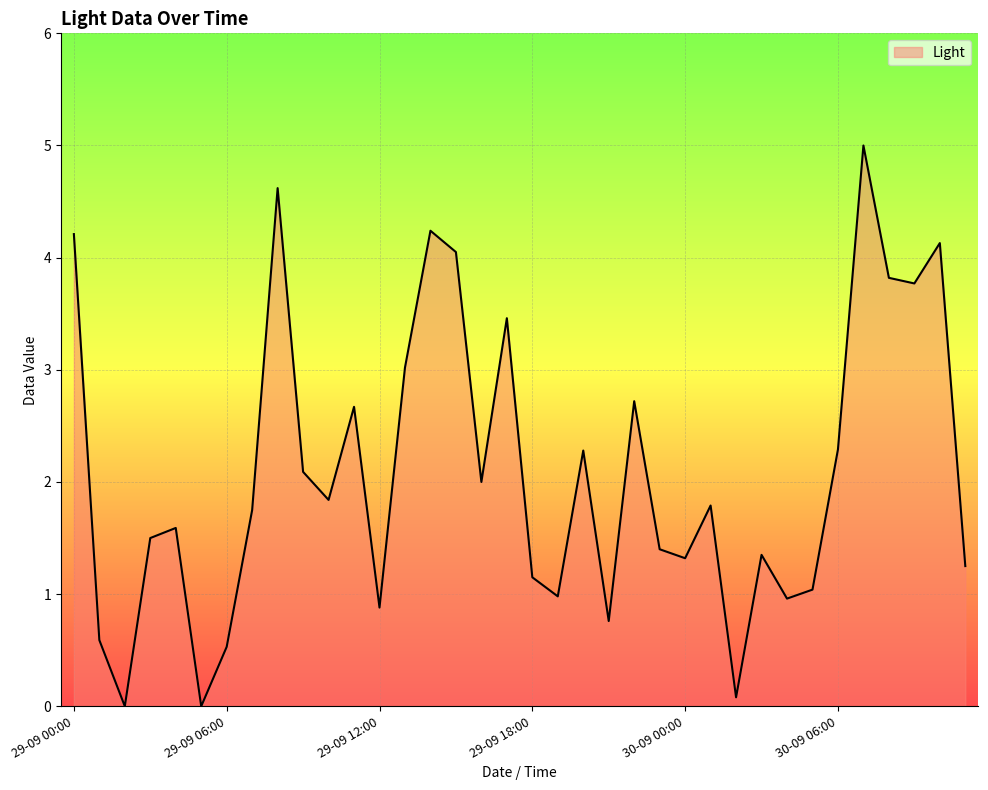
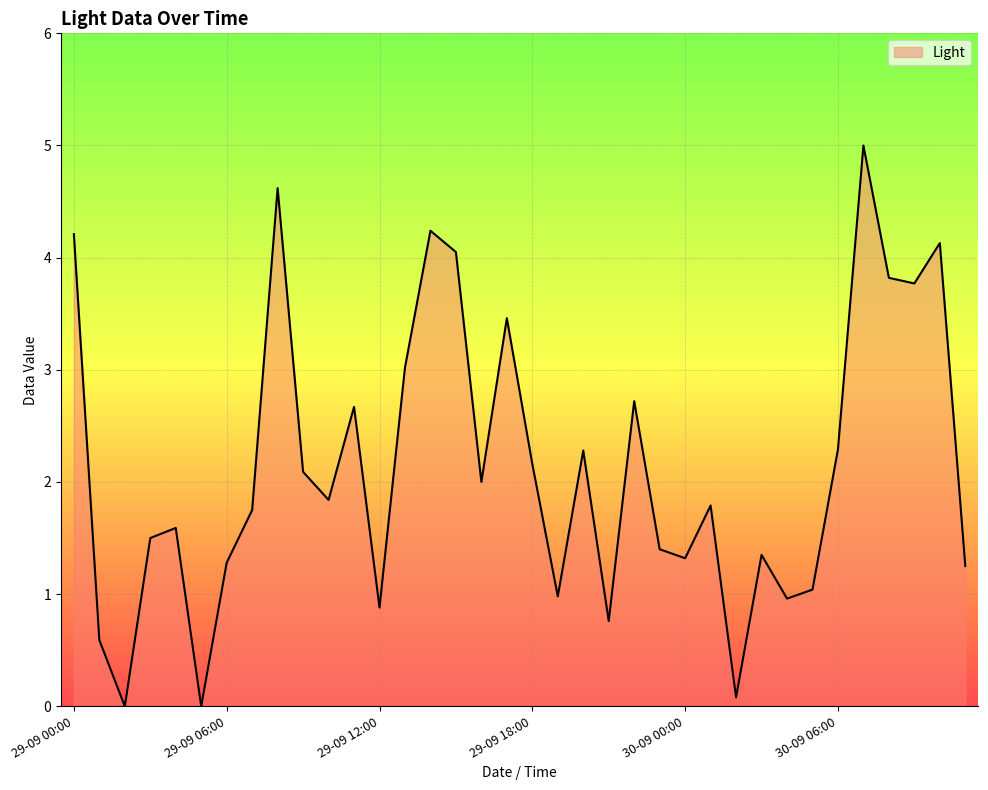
29-09 06:00: 0.53 -> 1.28
29-09 18:00: 1.15 -> 2.16
